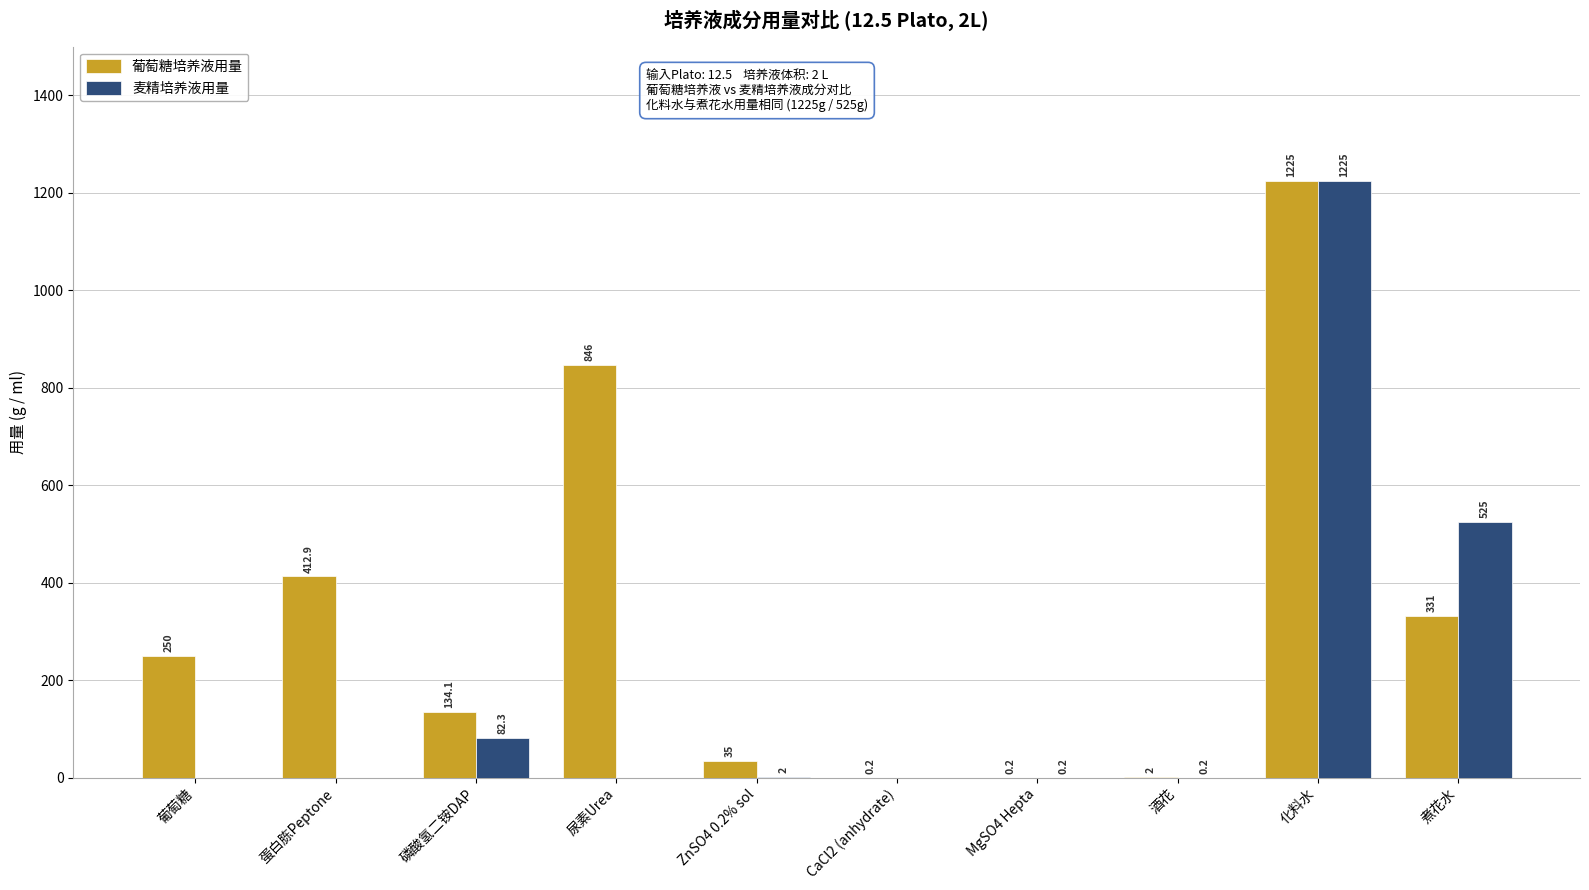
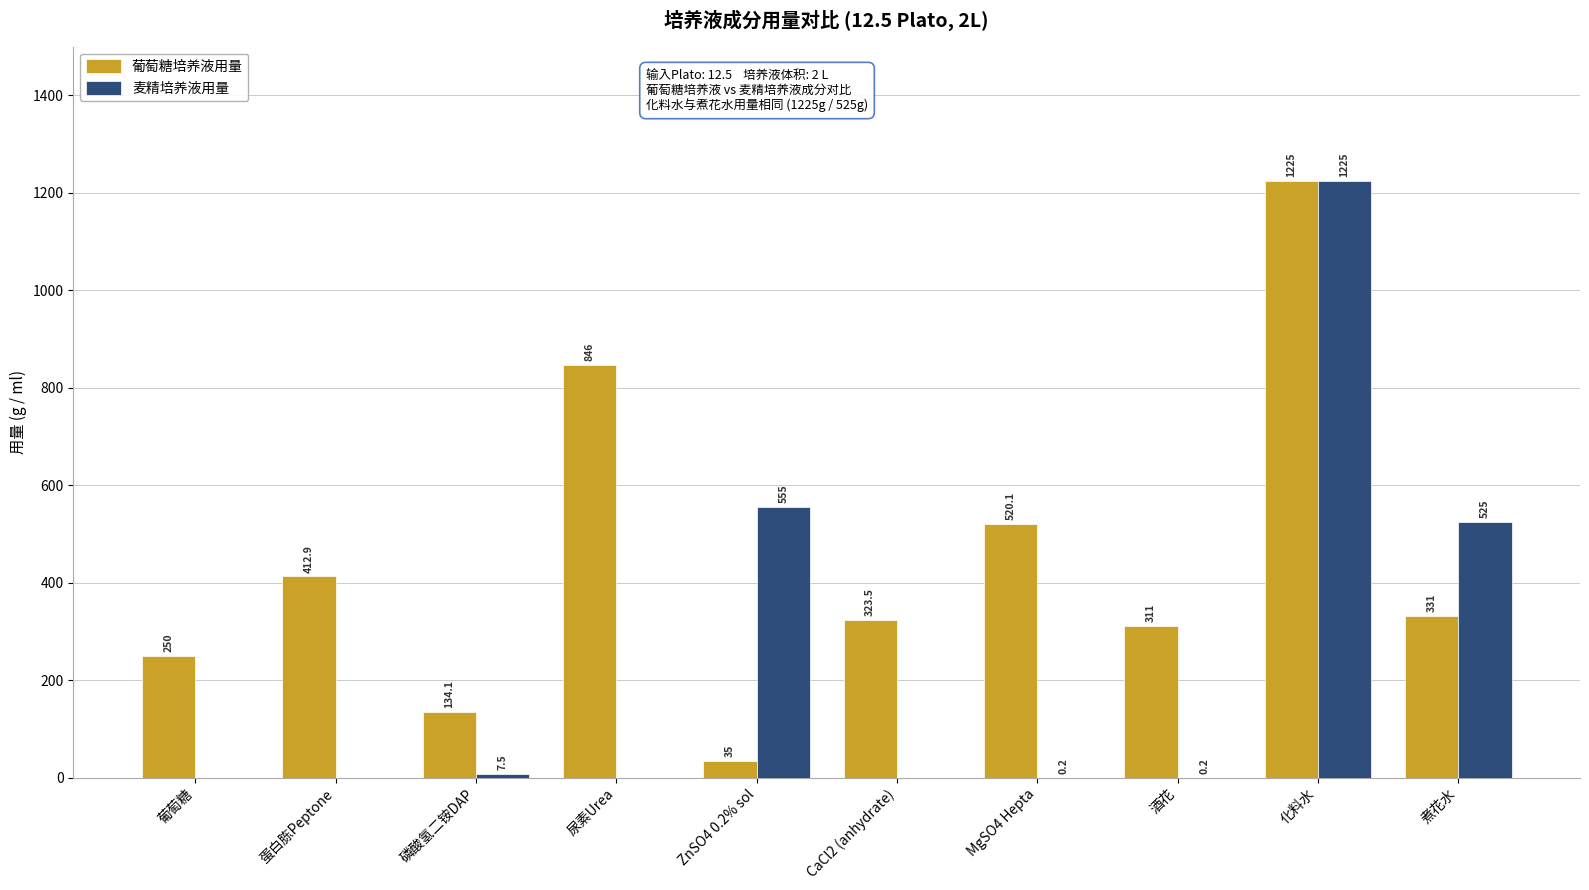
麦精培养液用量, 磷酸氢二铵DAP: 82.3 -> 7.5
麦精培养液用量, ZnSO4 0.2% sol: 2 -> 555
葡萄糖培养液用量, CaCl2 (anhydrate): 0.2 -> 323.5
葡萄糖培养液用量, MgSO4 Hepta: 0.2 -> 520.1
葡萄糖培养液用量, 酒花: 2 -> 311
